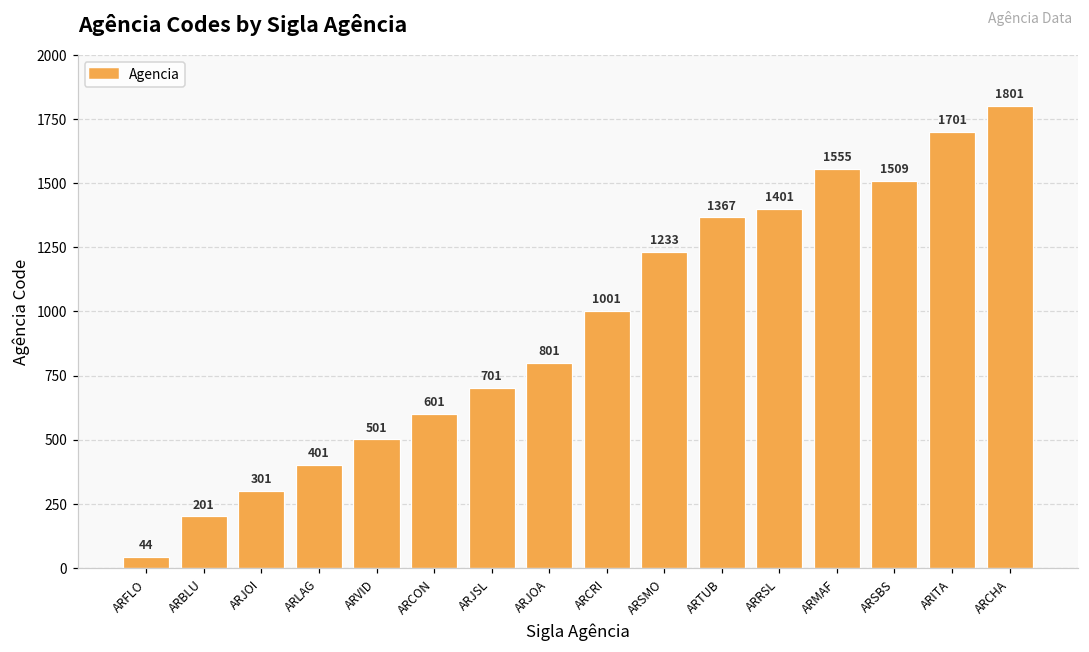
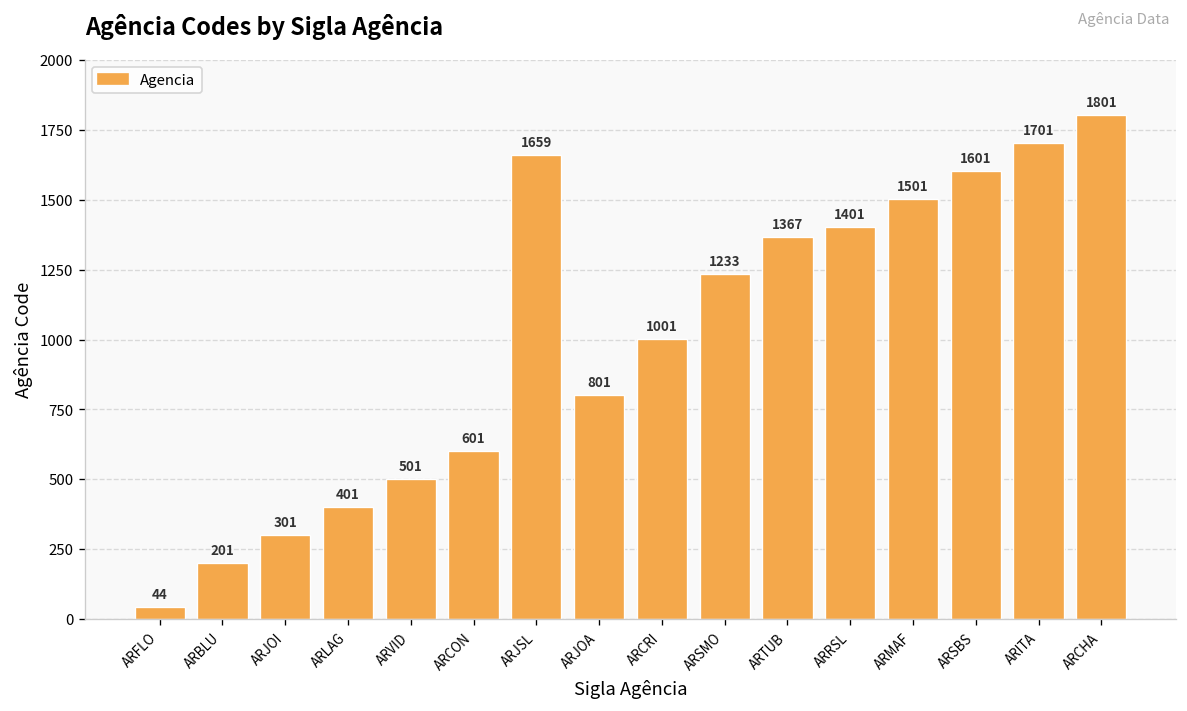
ARJSL: 701 -> 1659
ARMAF: 1555 -> 1501
ARSBS: 1509 -> 1601
